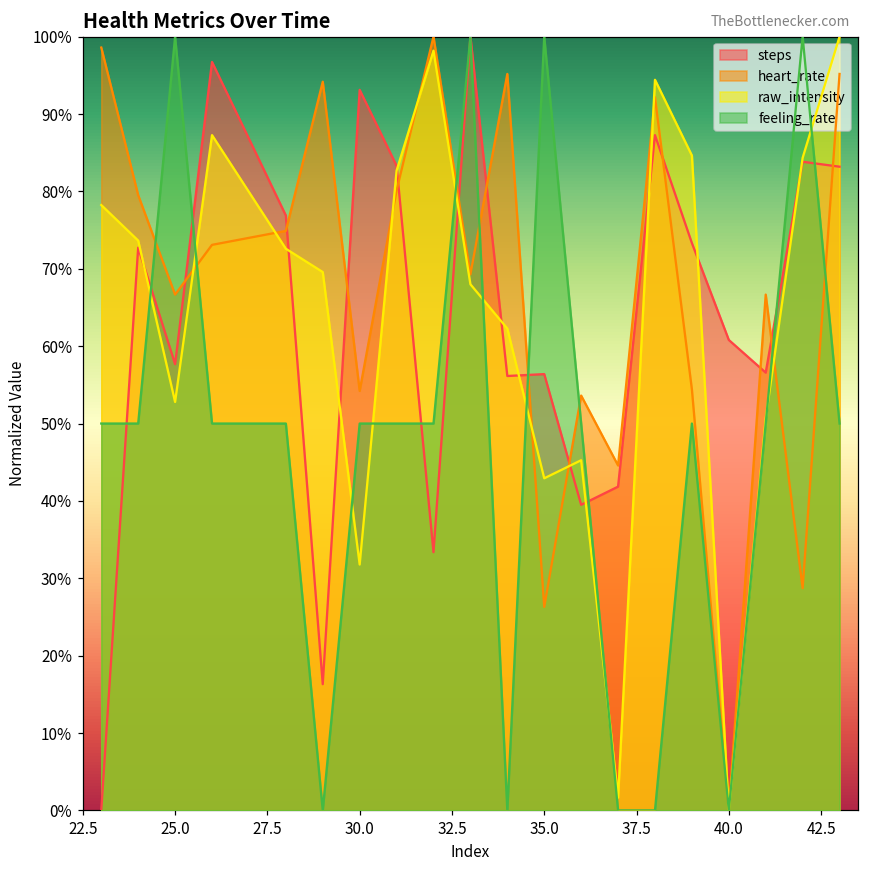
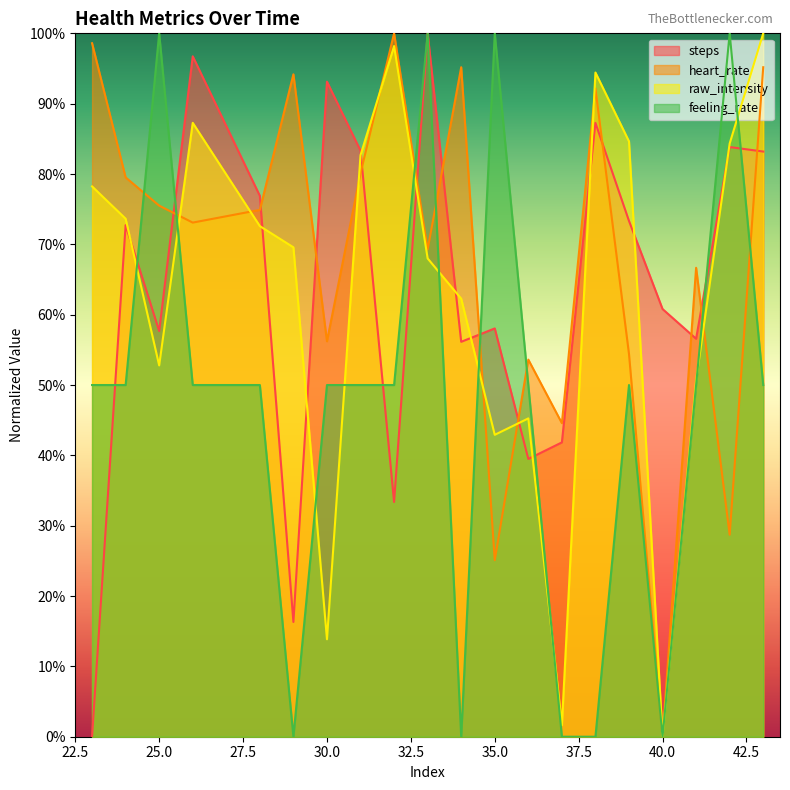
heart_rate, 25.0: 67% -> 76%
heart_rate, 30.0: 54% -> 56%
raw_intensity, 30.0: 32% -> 14%
steps, 35.0: 56% -> 58%
heart_rate, 35.0: 26% -> 25%
